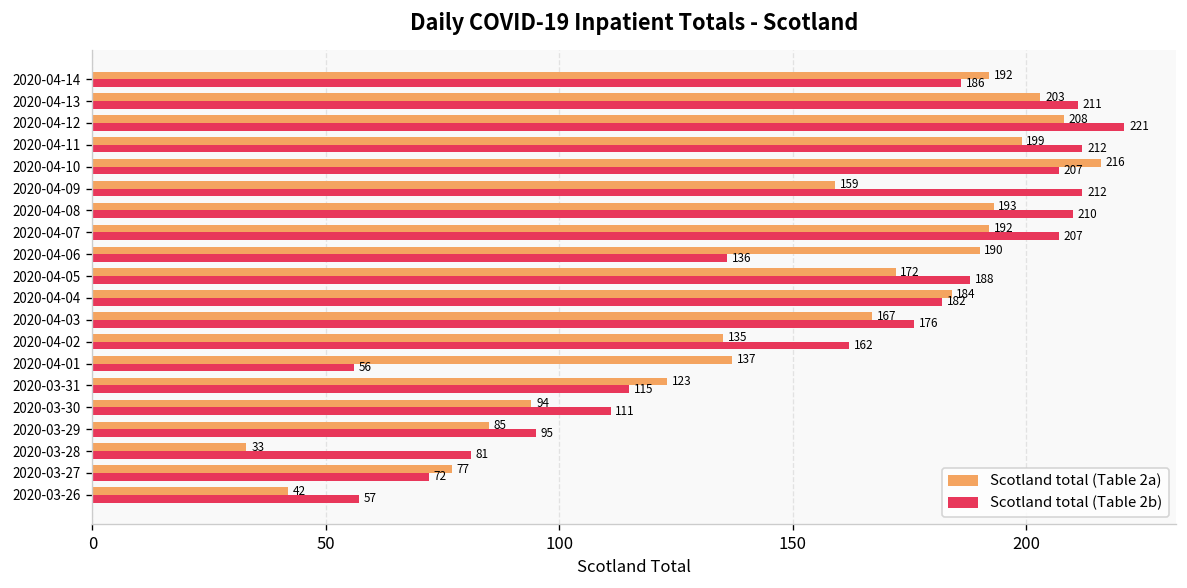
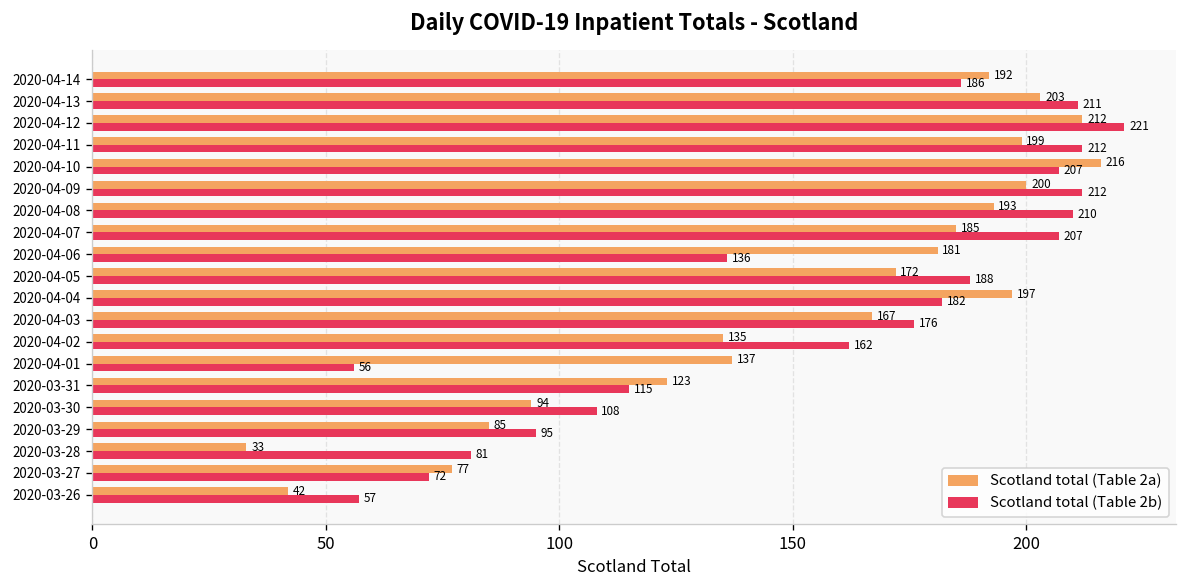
Scotland total (Table 2a), 2020-04-12: 208 -> 212
Scotland total (Table 2a), 2020-04-09: 159 -> 200
Scotland total (Table 2a), 2020-04-07: 192 -> 185
Scotland total (Table 2a), 2020-04-06: 190 -> 181
Scotland total (Table 2a), 2020-04-04: 184 -> 197
Scotland total (Table 2b), 2020-03-30: 111 -> 108
